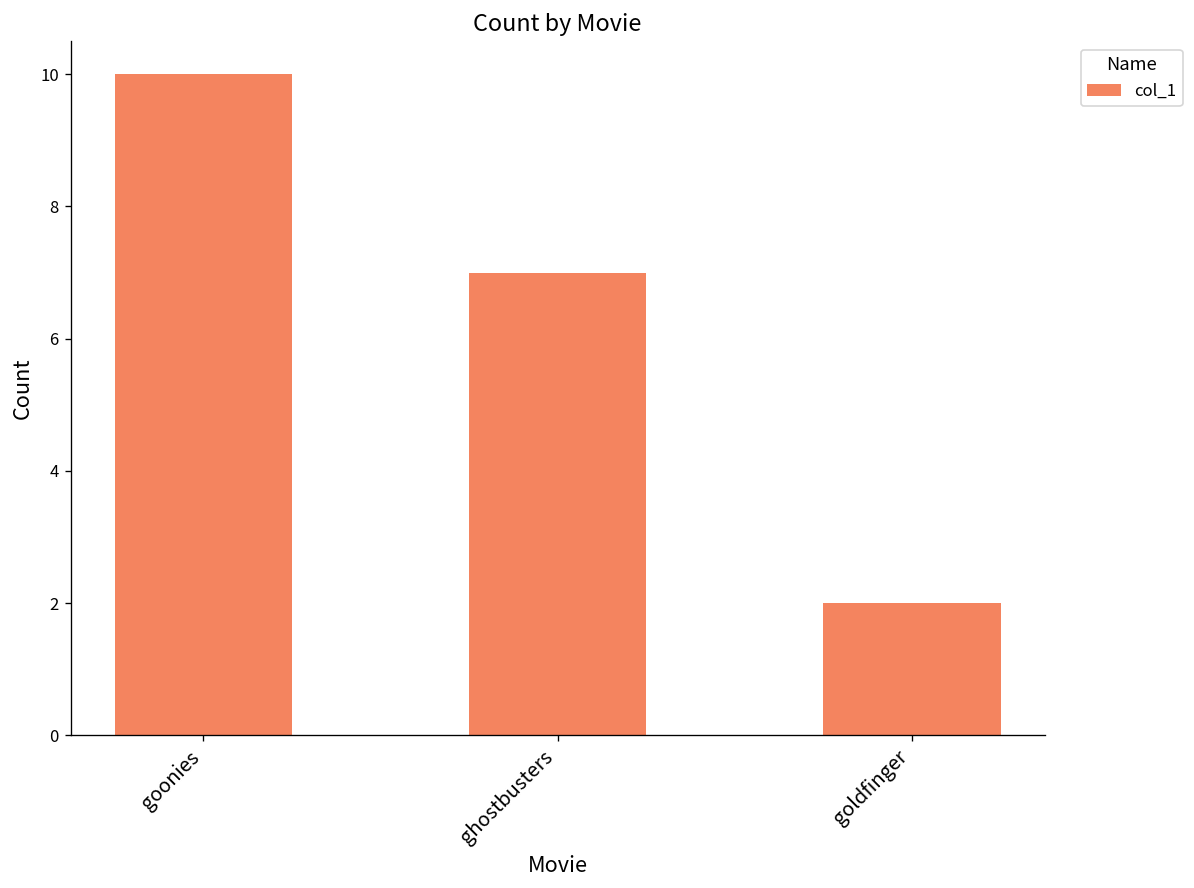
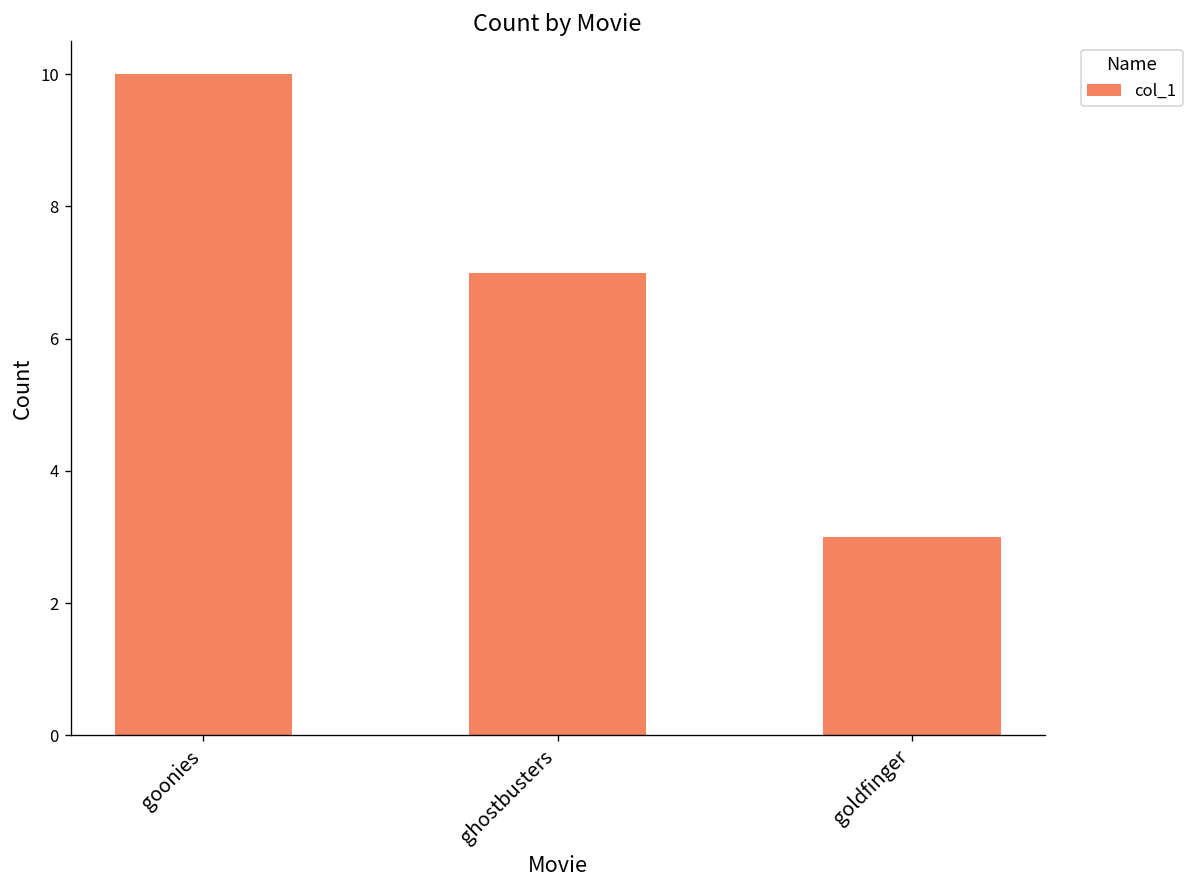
goldfinger: 2 -> 3
